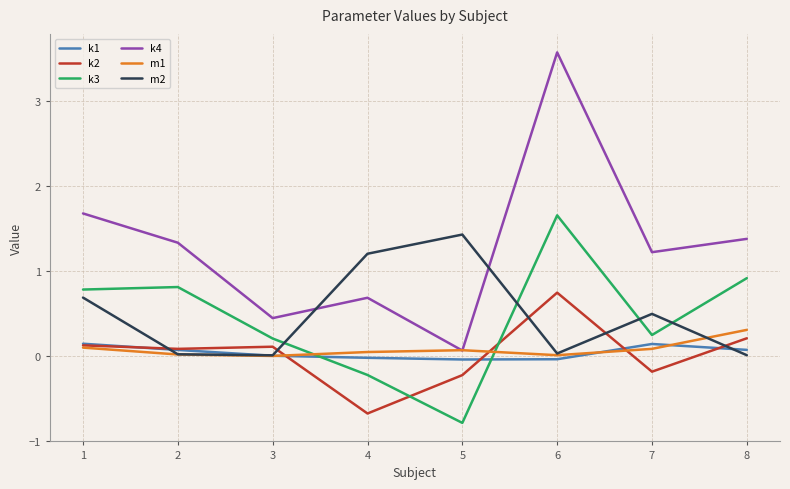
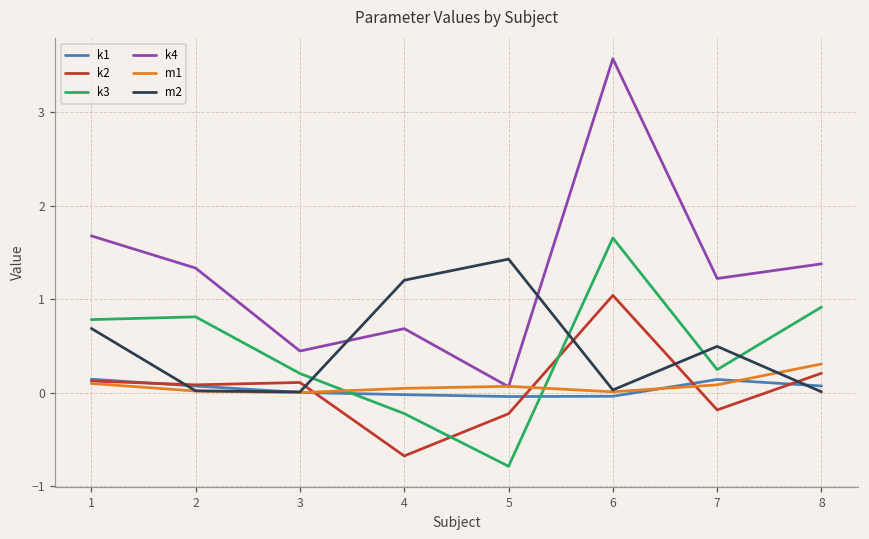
k2, 6: 0.7 -> 1.0
